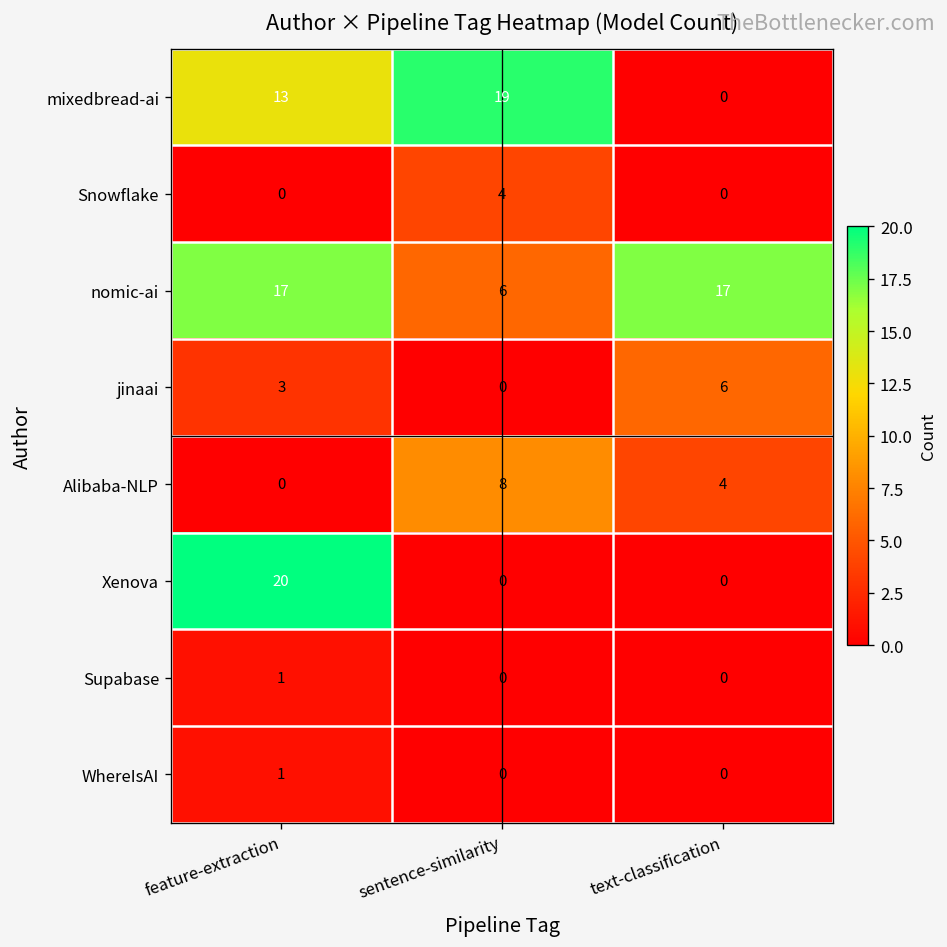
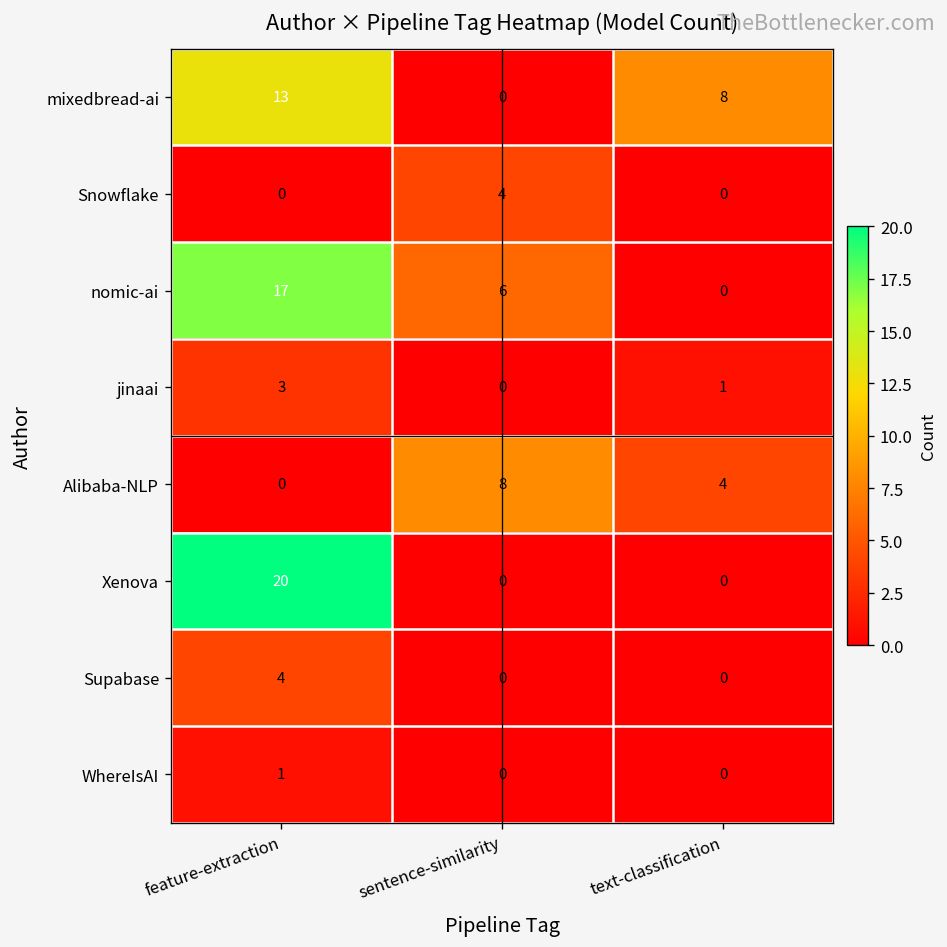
mixedbread-ai, sentence-similarity: 19 -> 0
mixedbread-ai, text-classification: 0 -> 8
nomic-ai, text-classification: 17 -> 0
jinaai, text-classification: 6 -> 1
Supabase, feature-extraction: 1 -> 4
